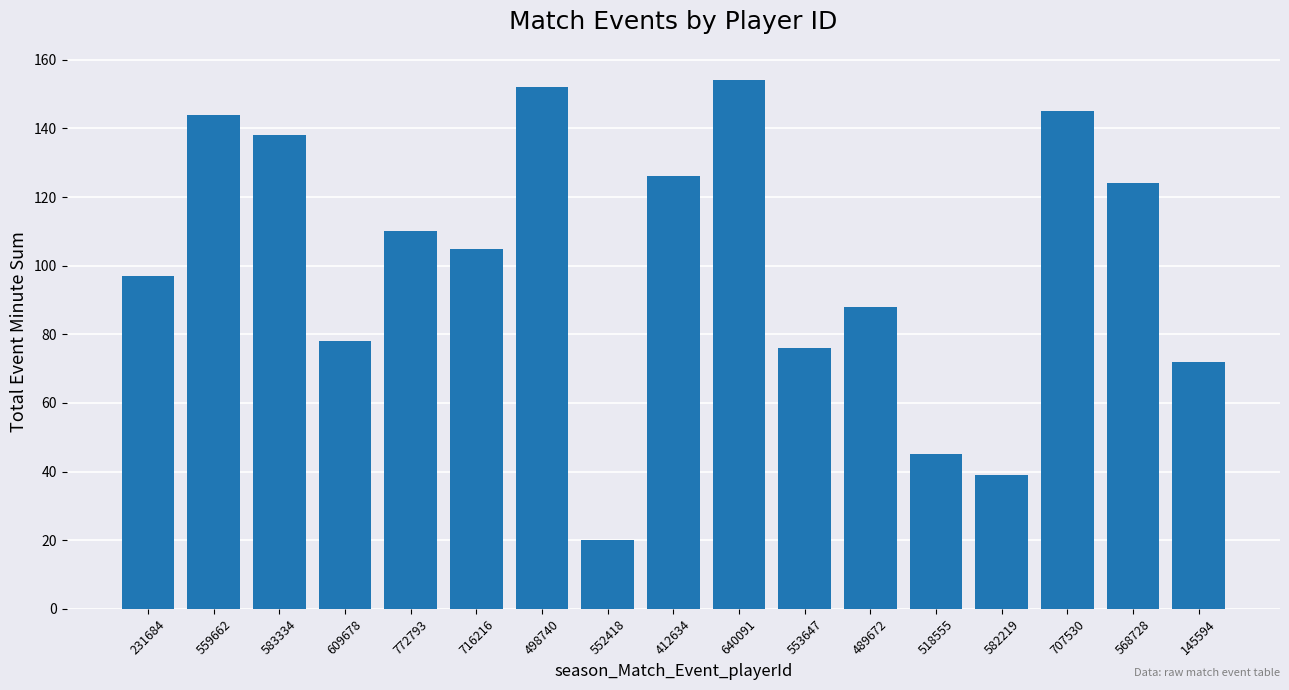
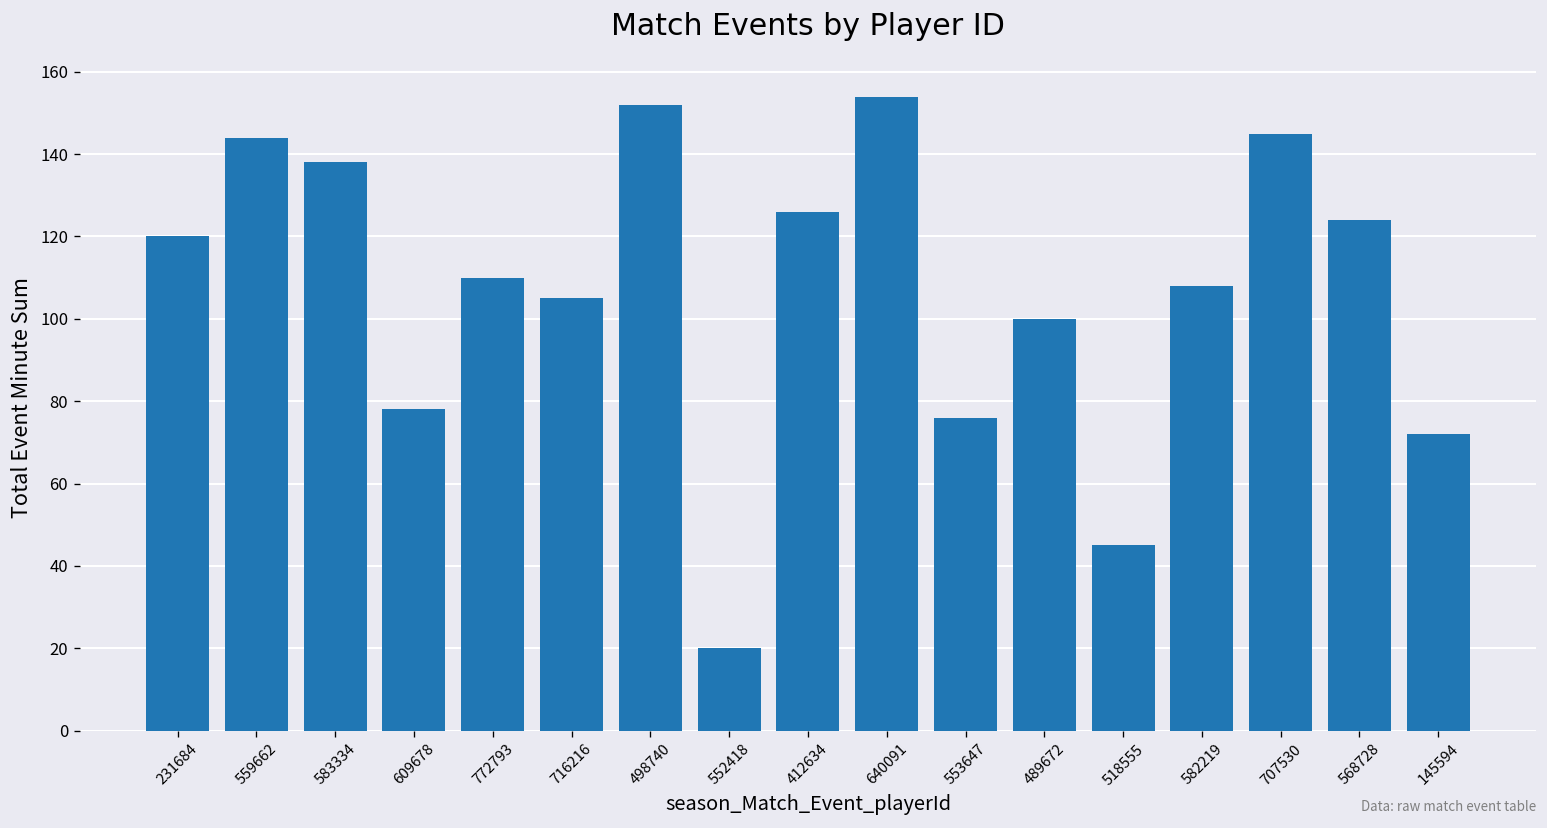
231684: 97 -> 120
489672: 88 -> 100
582219: 39 -> 108
